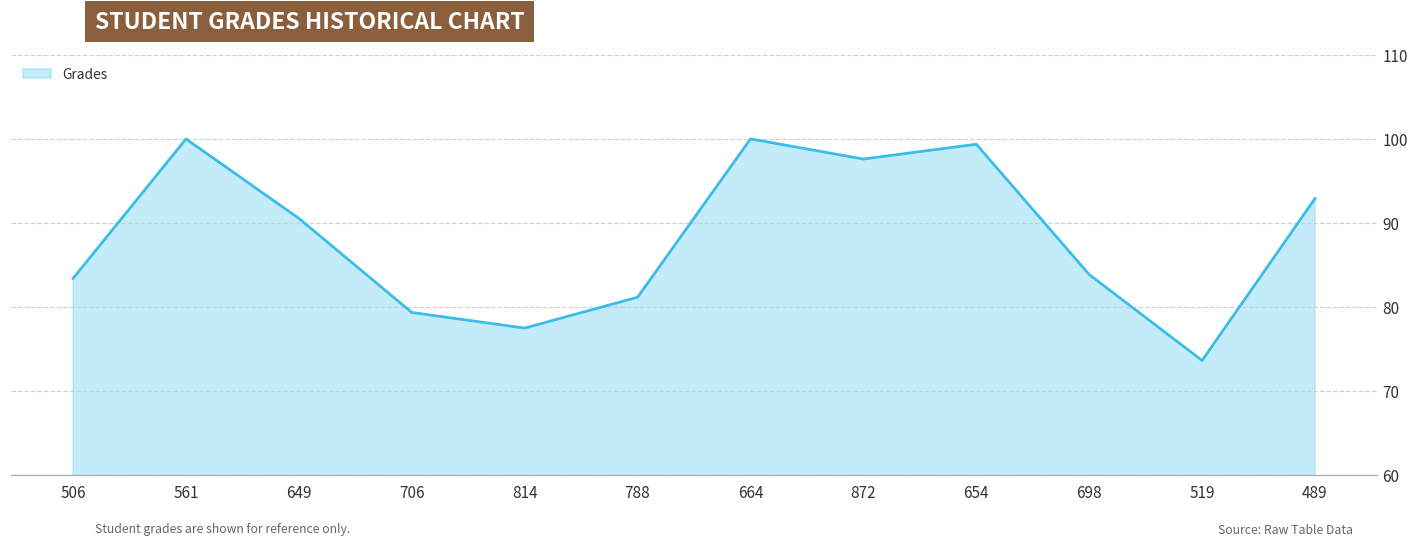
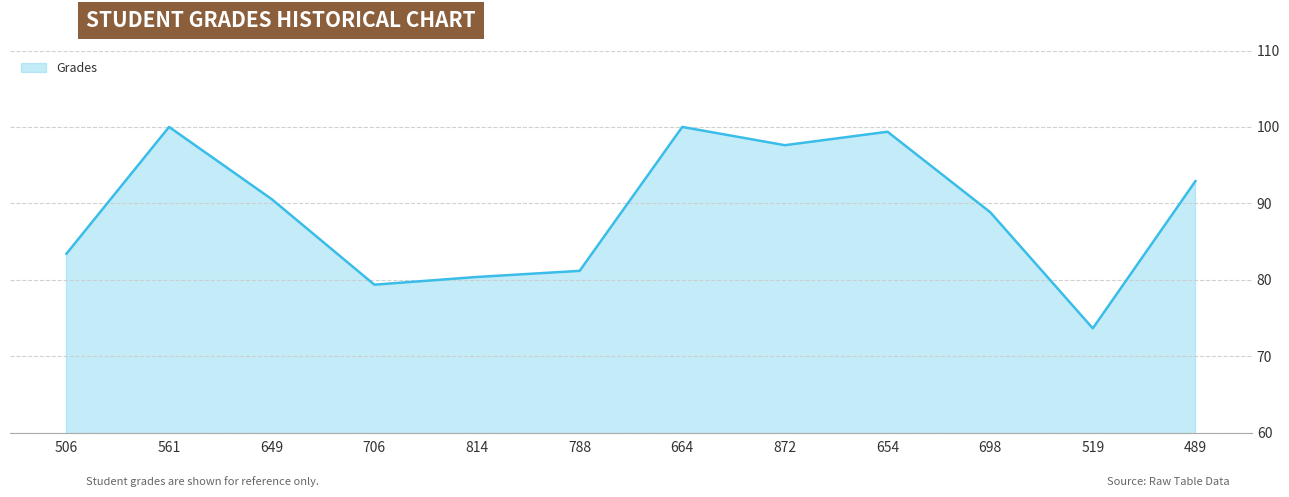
814: 78 -> 80
698: 84 -> 89
